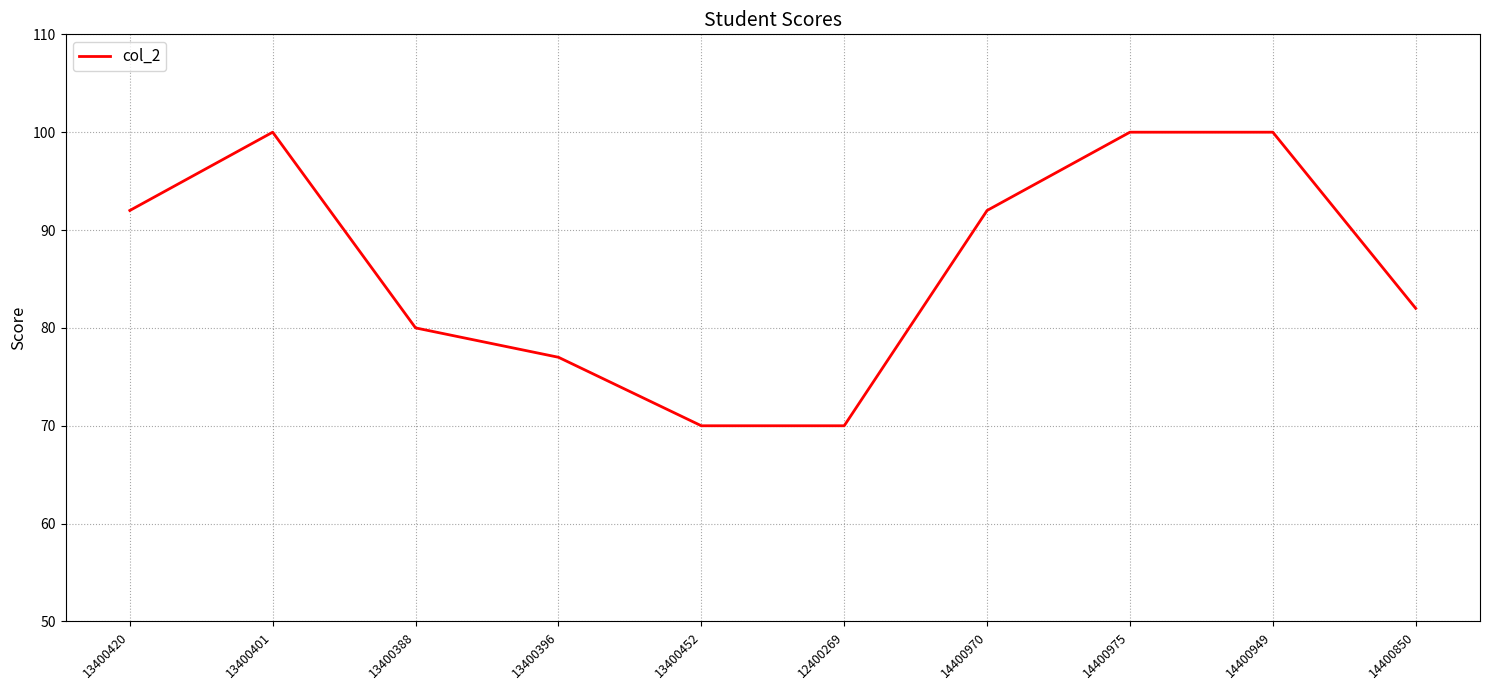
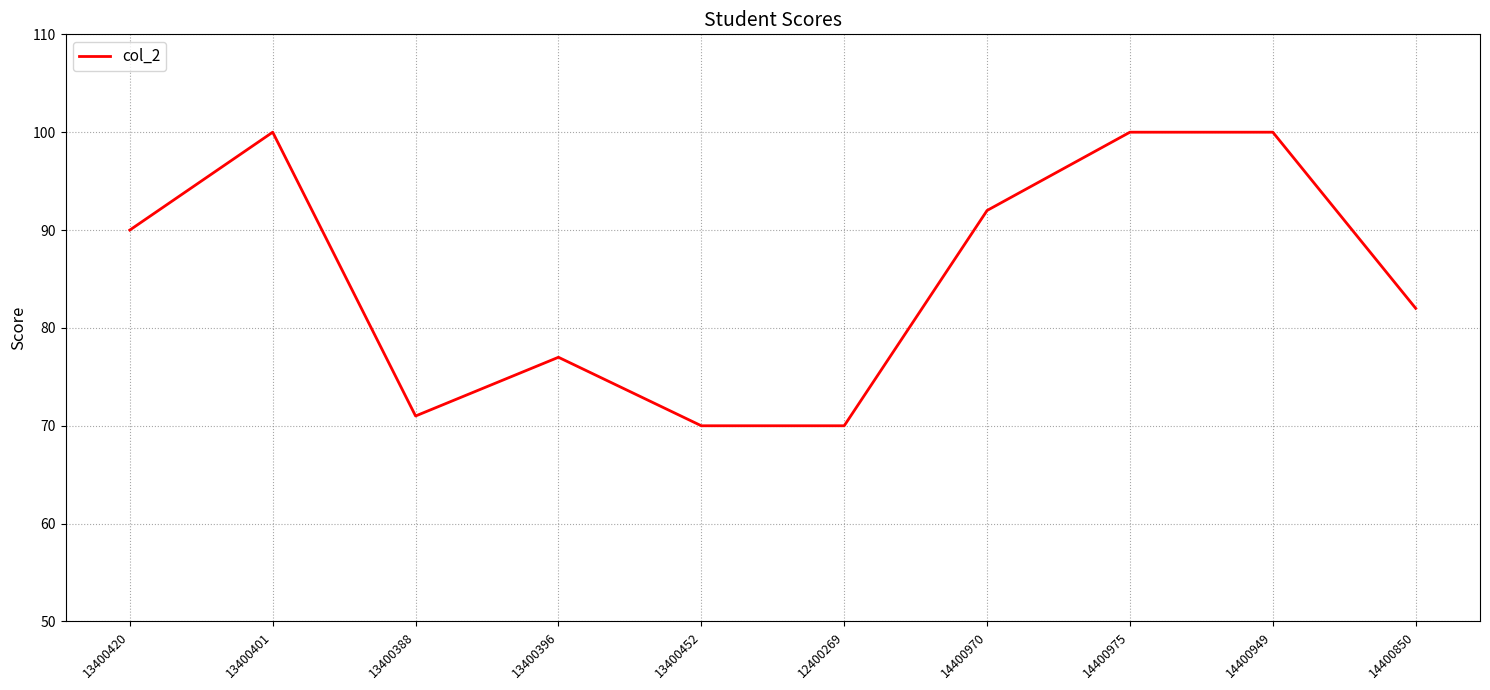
13400420: 92 -> 90
13400388: 80 -> 71
